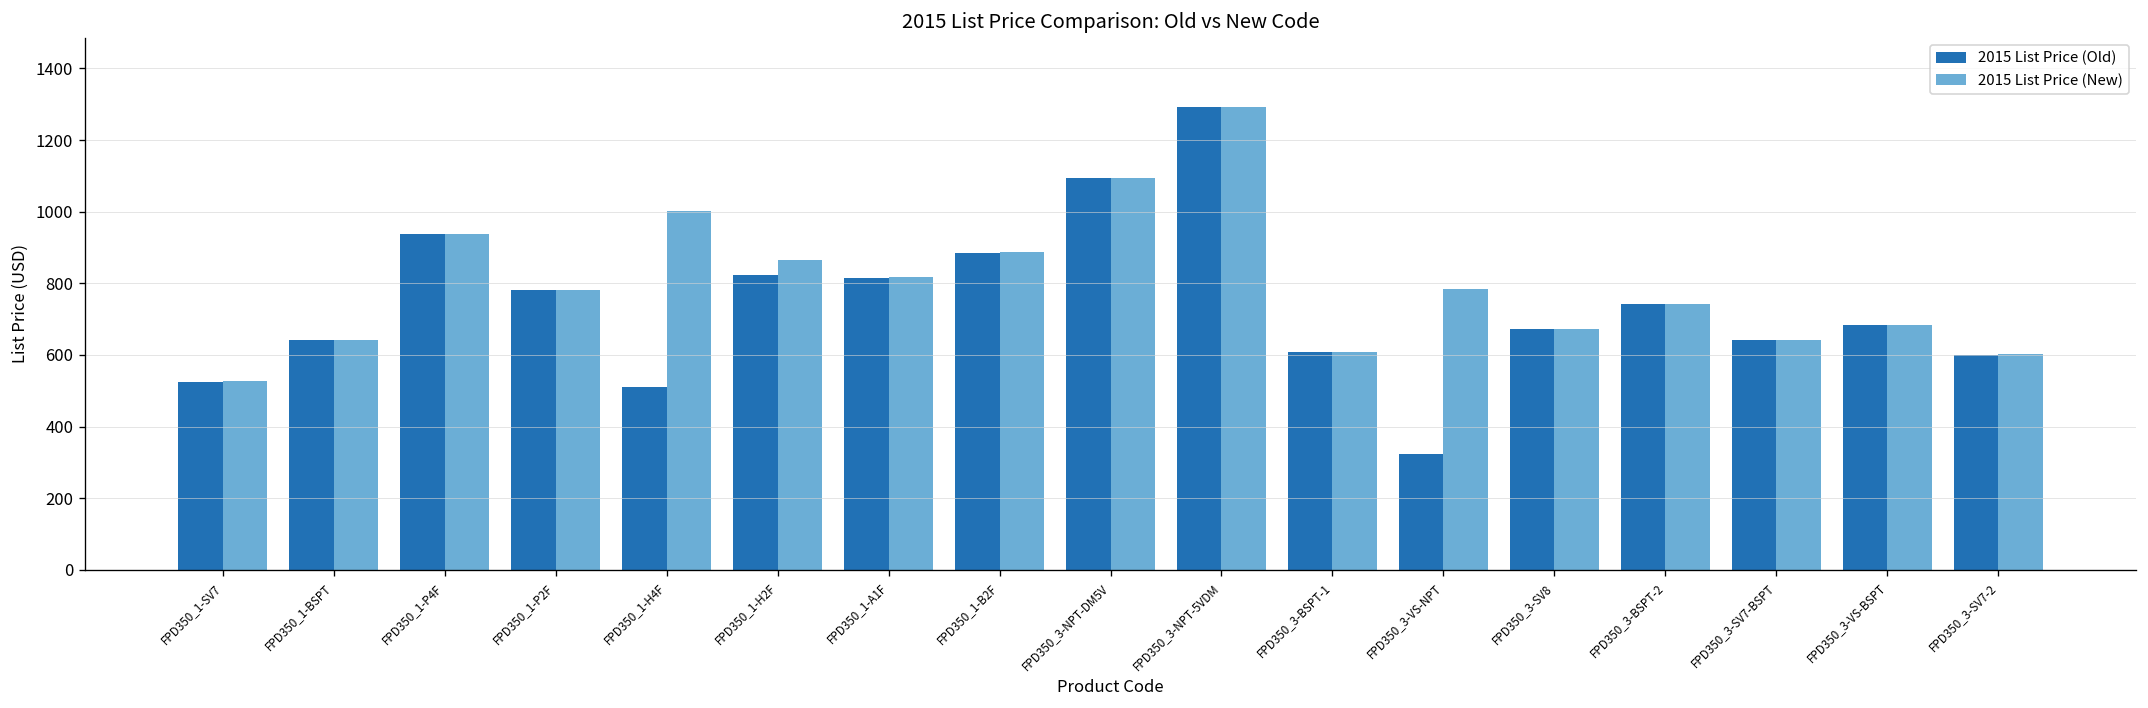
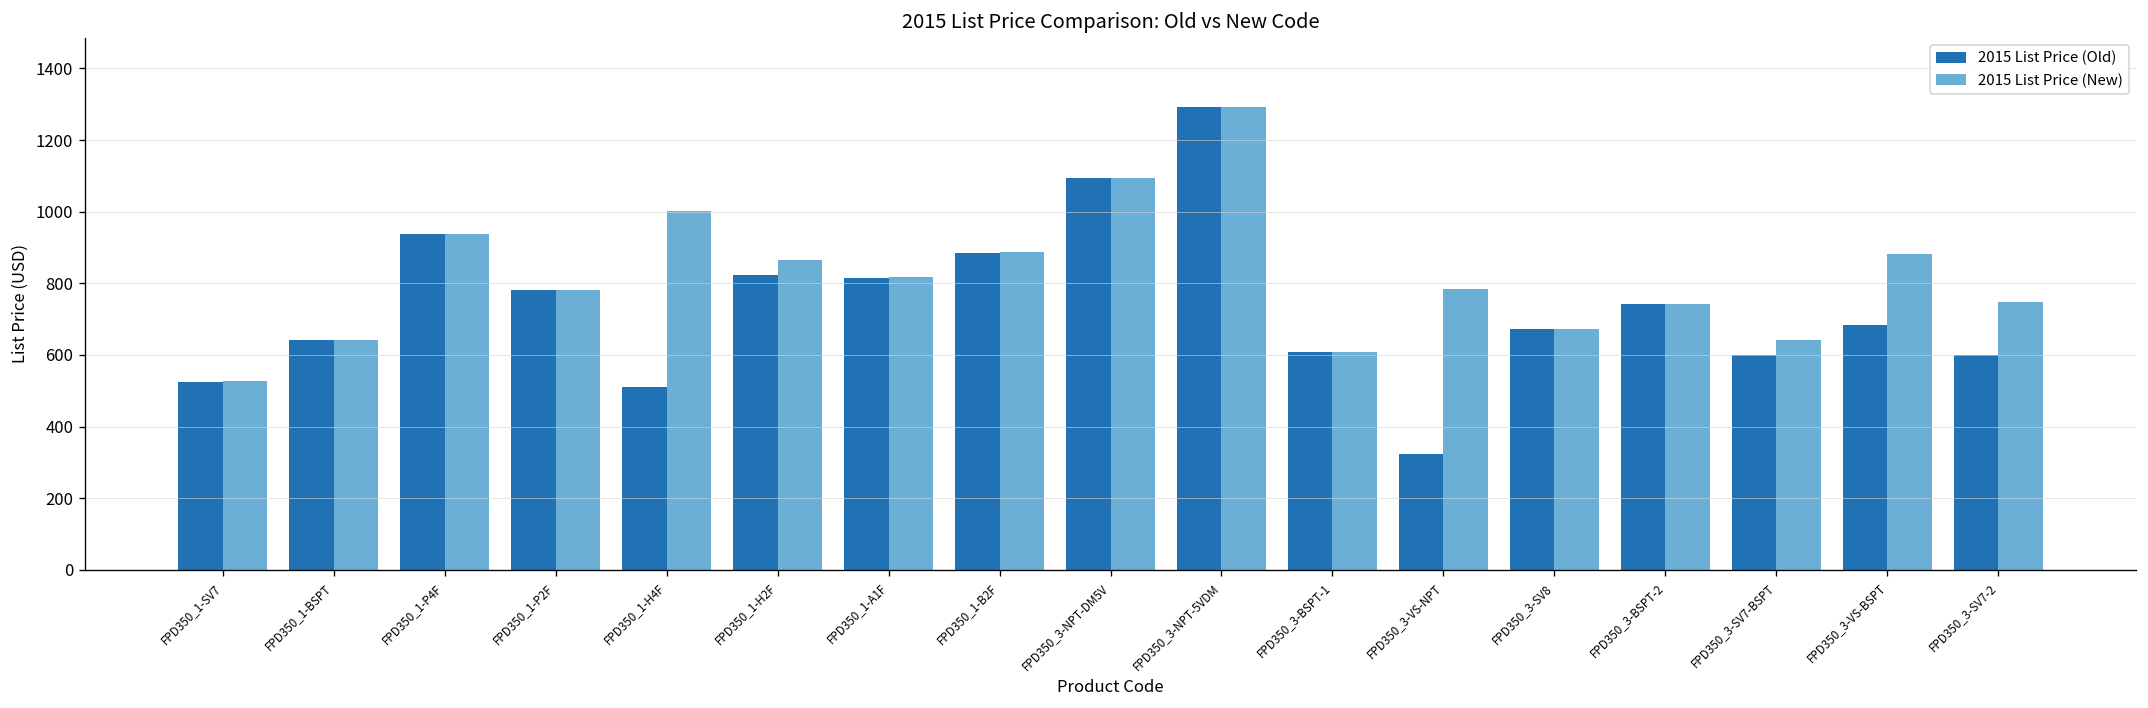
2015 List Price (Old), FPD350_3-SV7-BSPT: 640 -> 600
2015 List Price (New), FPD350_3-VS-BSPT: 680 -> 880
2015 List Price (New), FPD350_3-SV7-2: 600 -> 750
